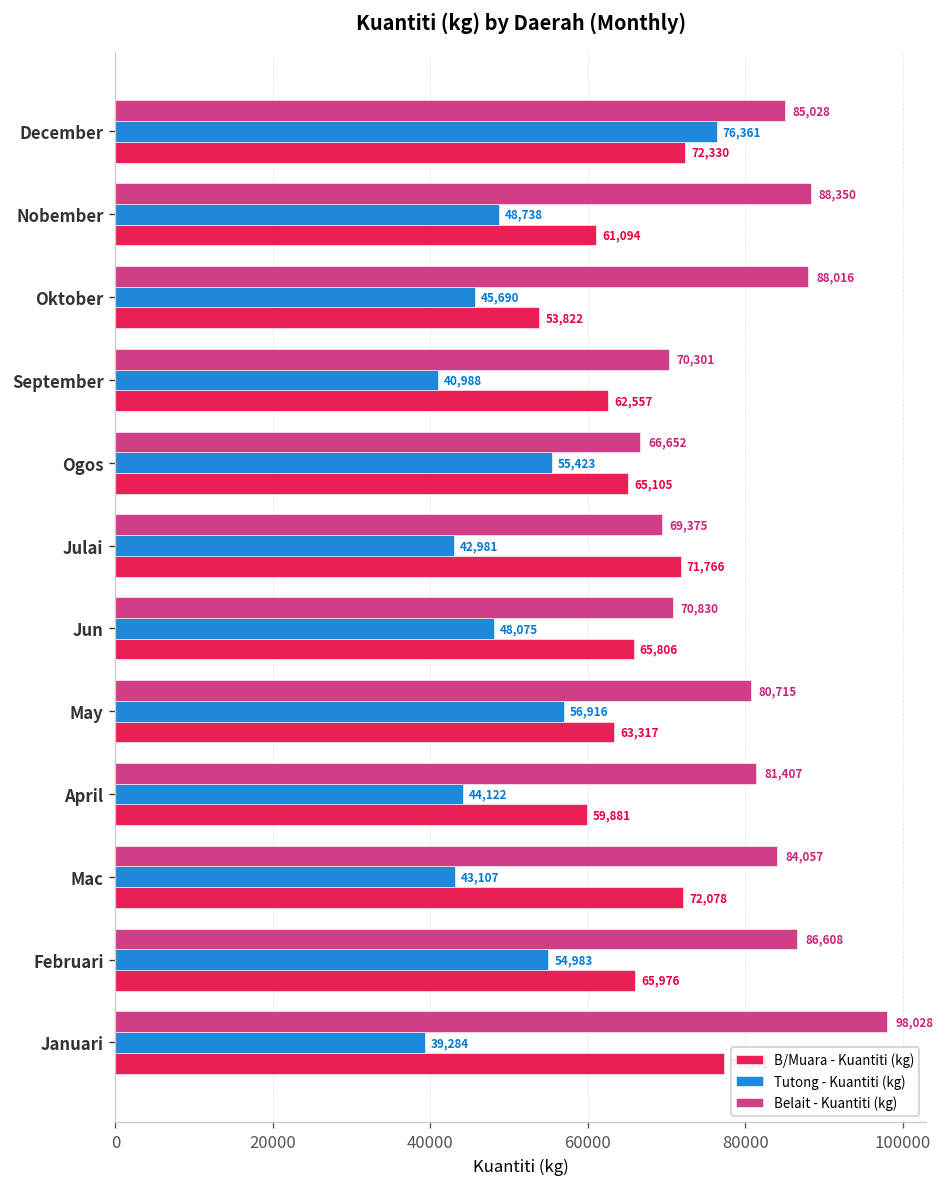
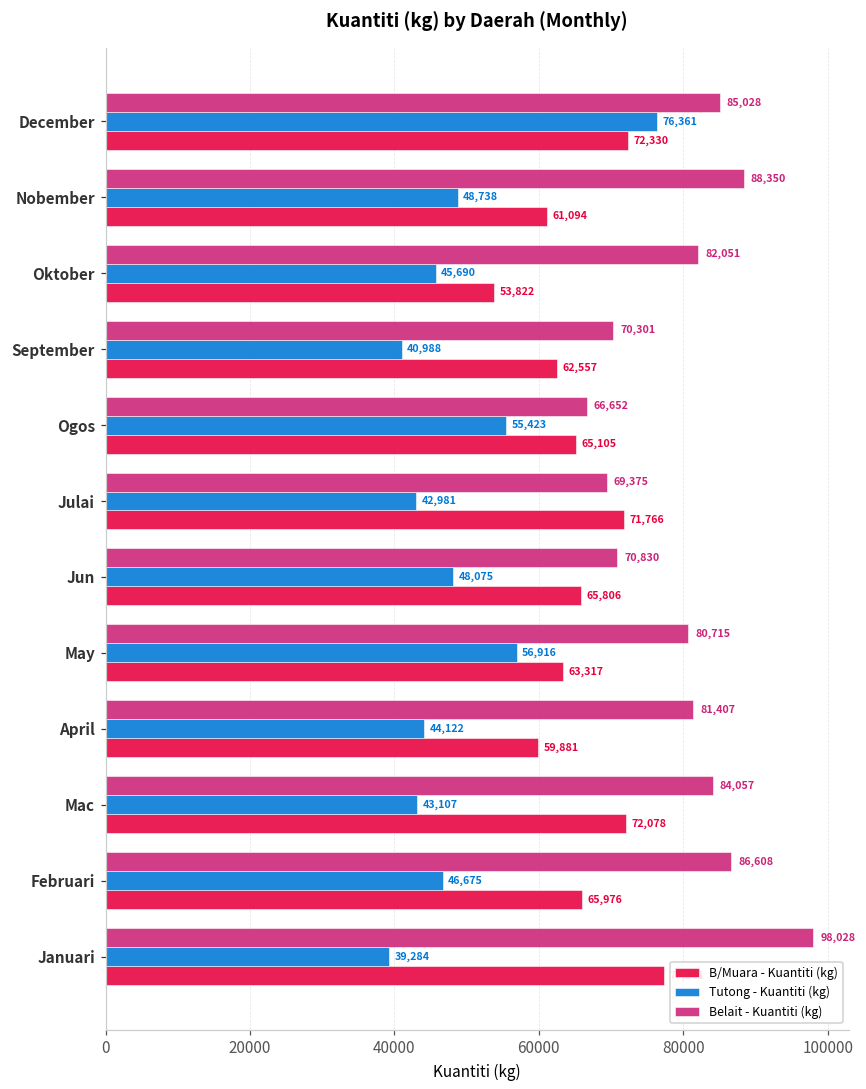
Belait - Kuantiti (kg), Oktober: 88,016 -> 82,051
Tutong - Kuantiti (kg), Februari: 54,983 -> 46,675
